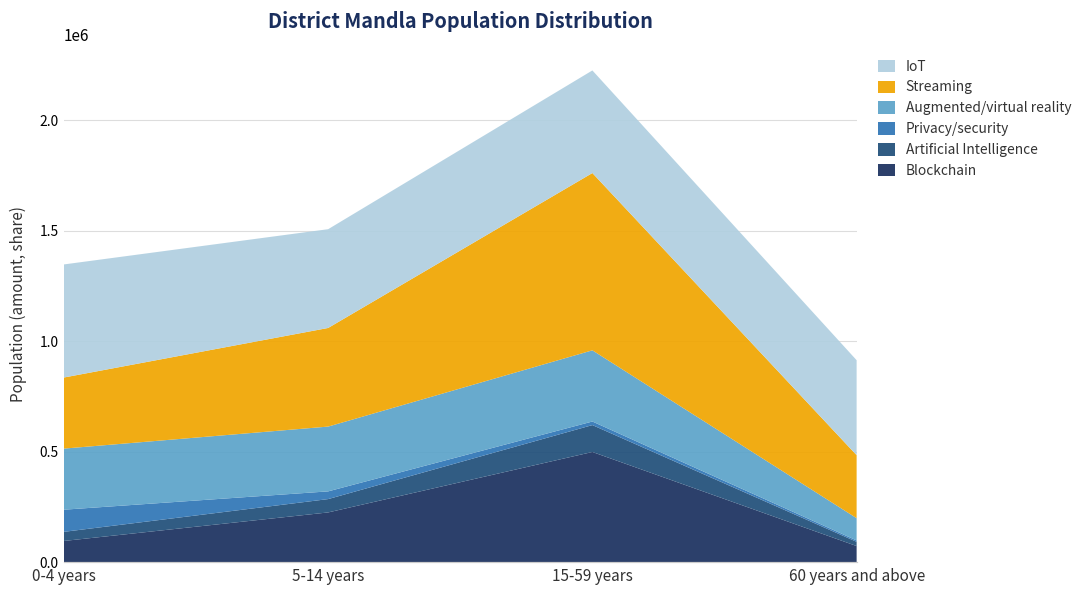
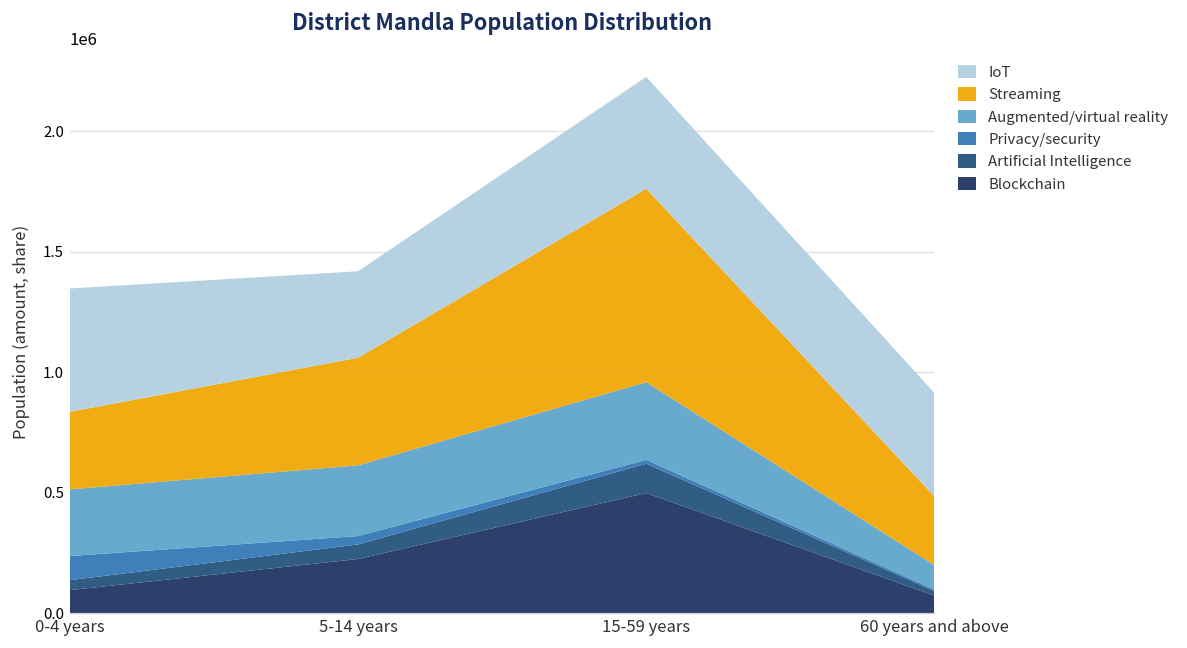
IoT, 5-14 years: 450000 -> 360000
